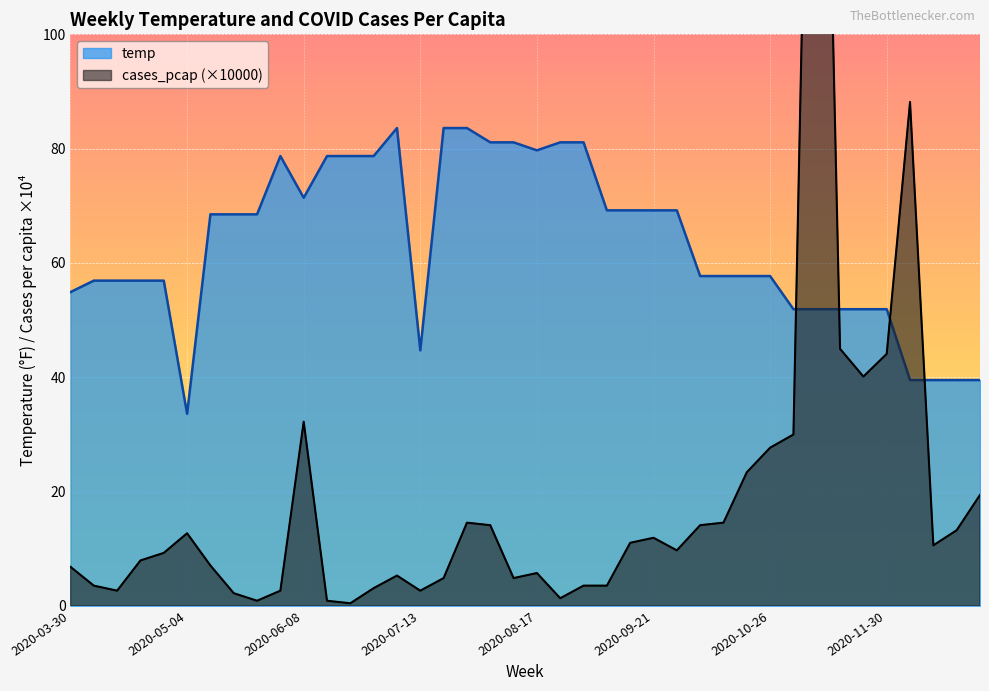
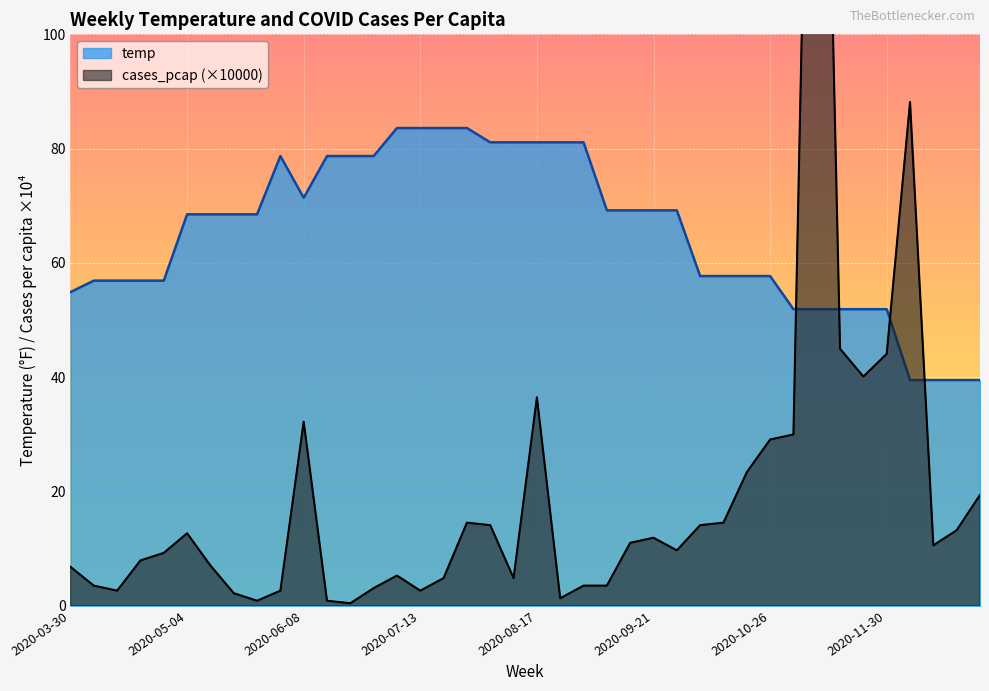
temp, 2020-05-04: 34 -> 69
temp, 2020-07-13: 45 -> 84
temp, 2020-08-17: 80 -> 81
cases_pcap (×10000), 2020-08-17: 6 -> 36
cases_pcap (×10000), 2020-10-26: 28 -> 29
